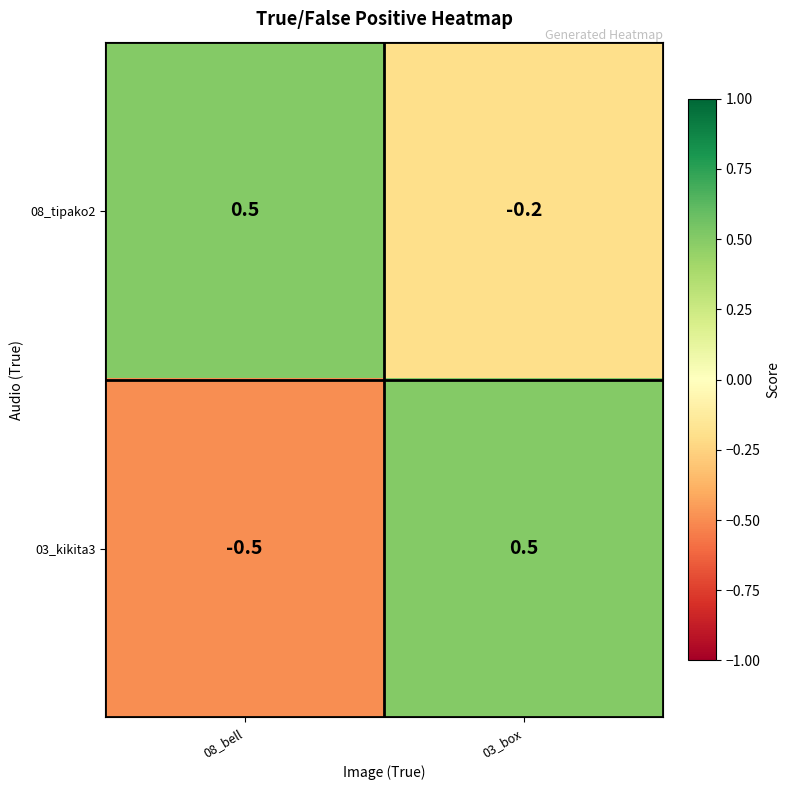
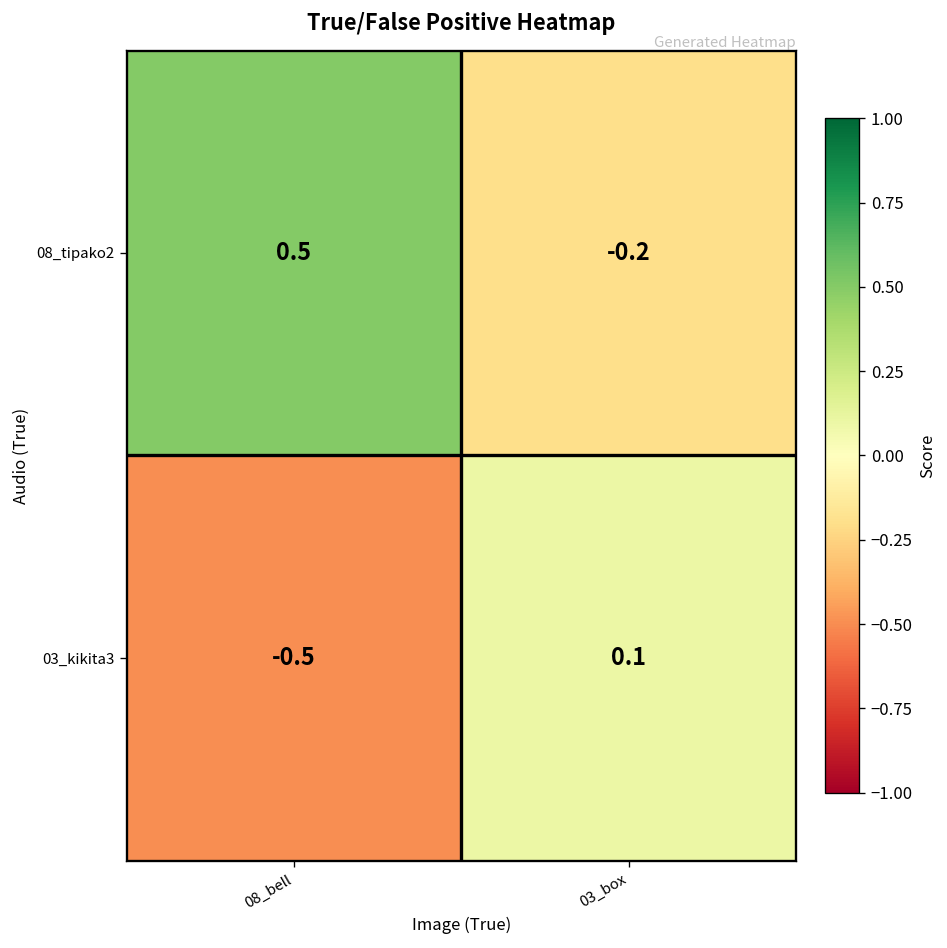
03_kikita3, 03_box: 0.5 -> 0.1
